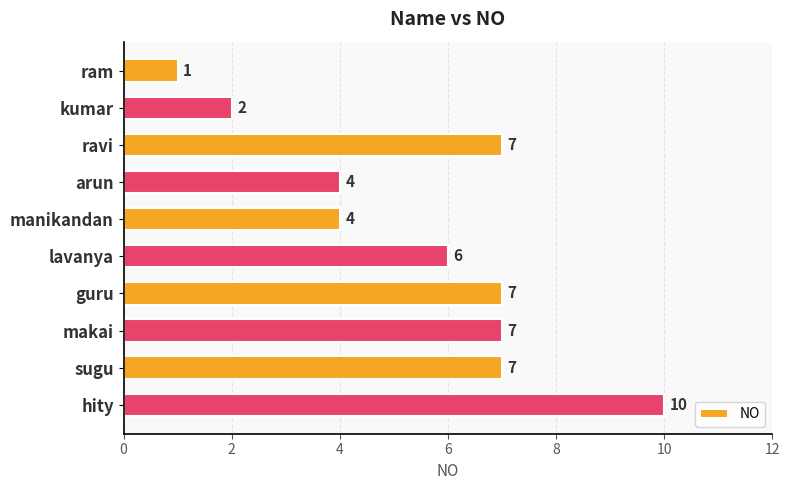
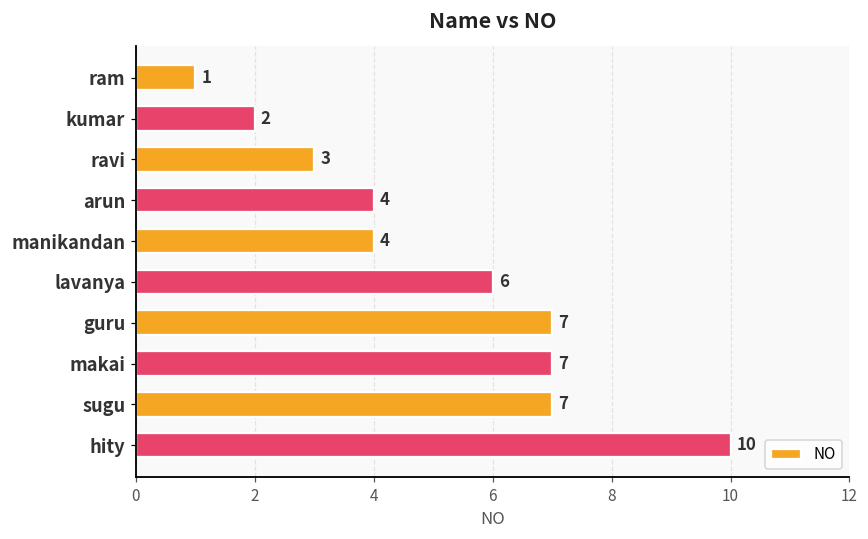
ravi: 7 -> 3
